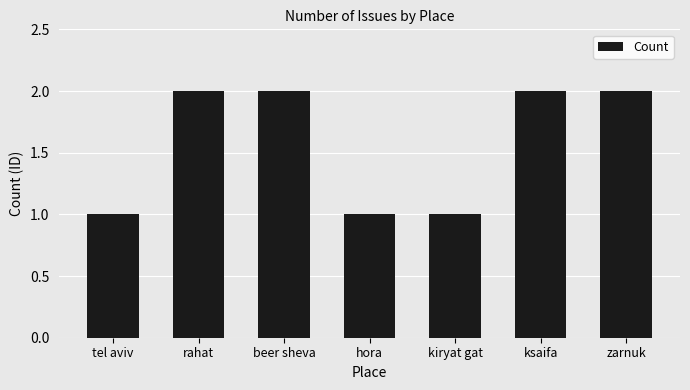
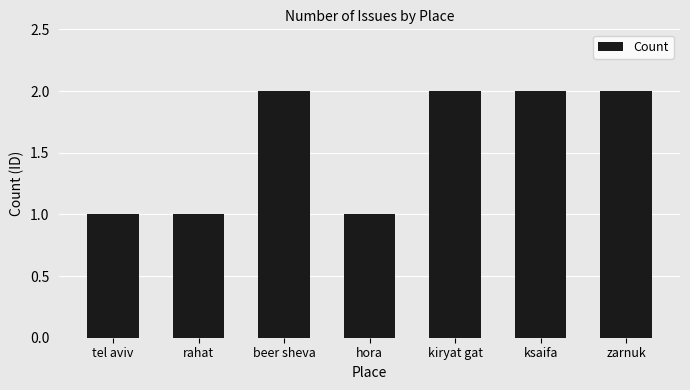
rahat: 2 -> 1
kiryat gat: 1 -> 2
